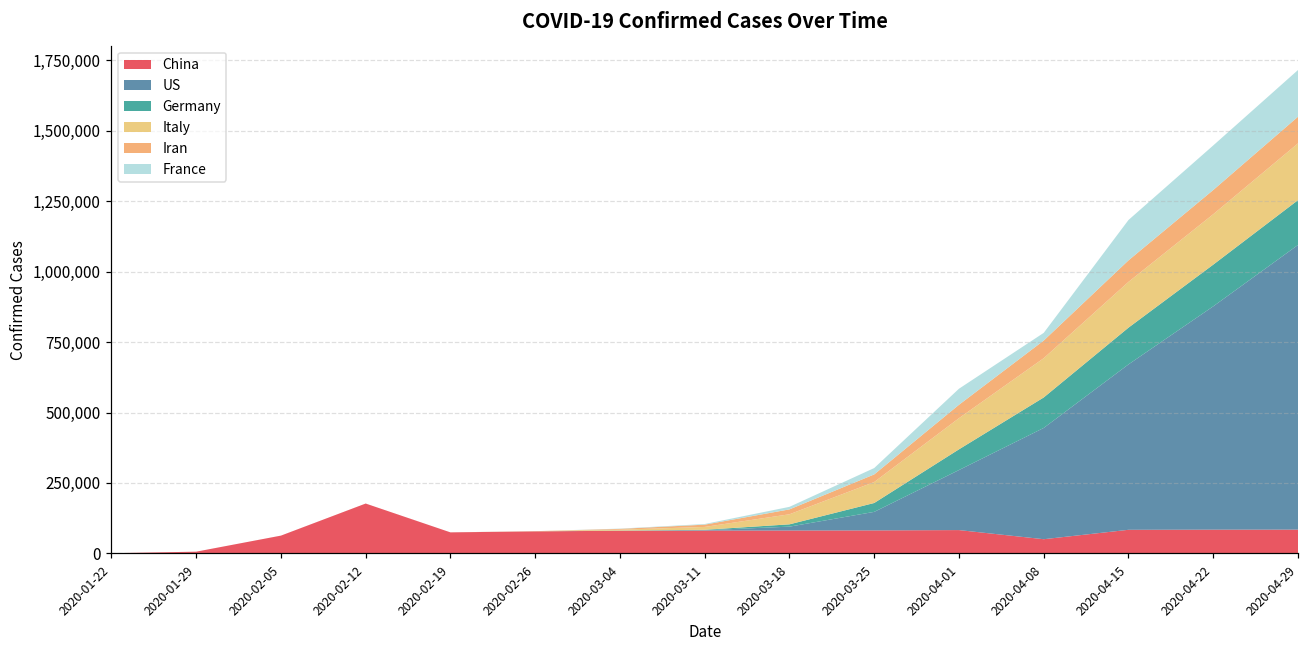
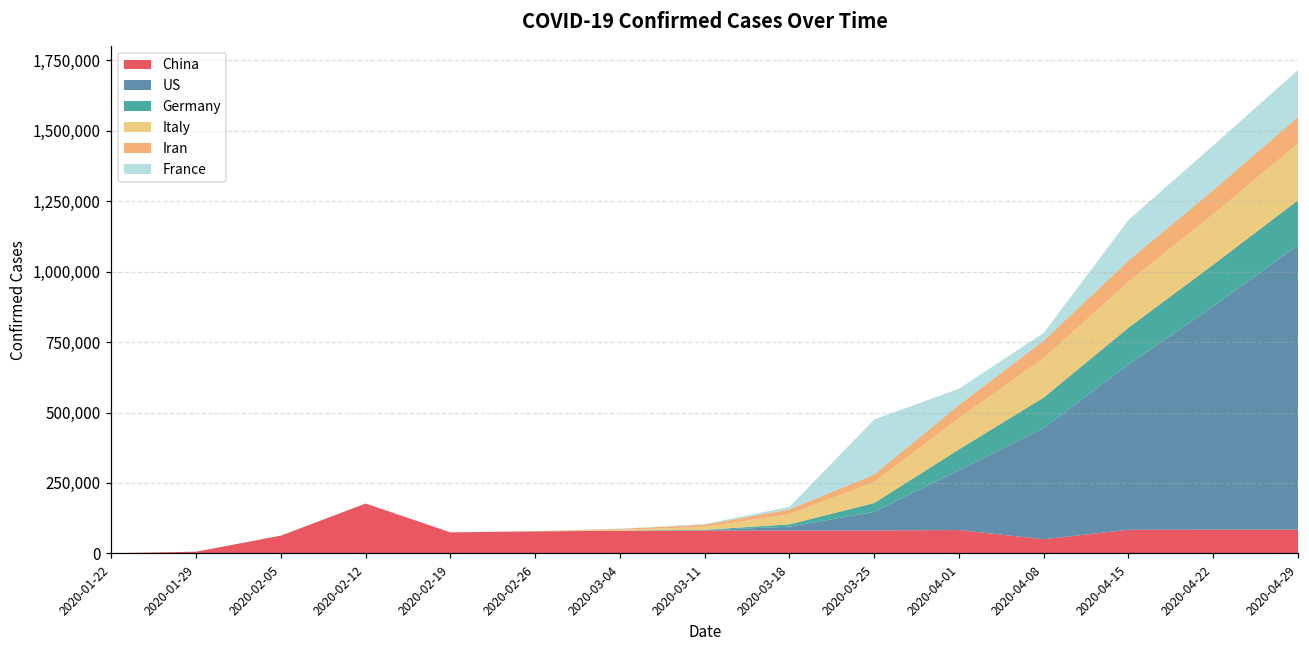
France, 2020-03-25: 20,000 -> 190,000
